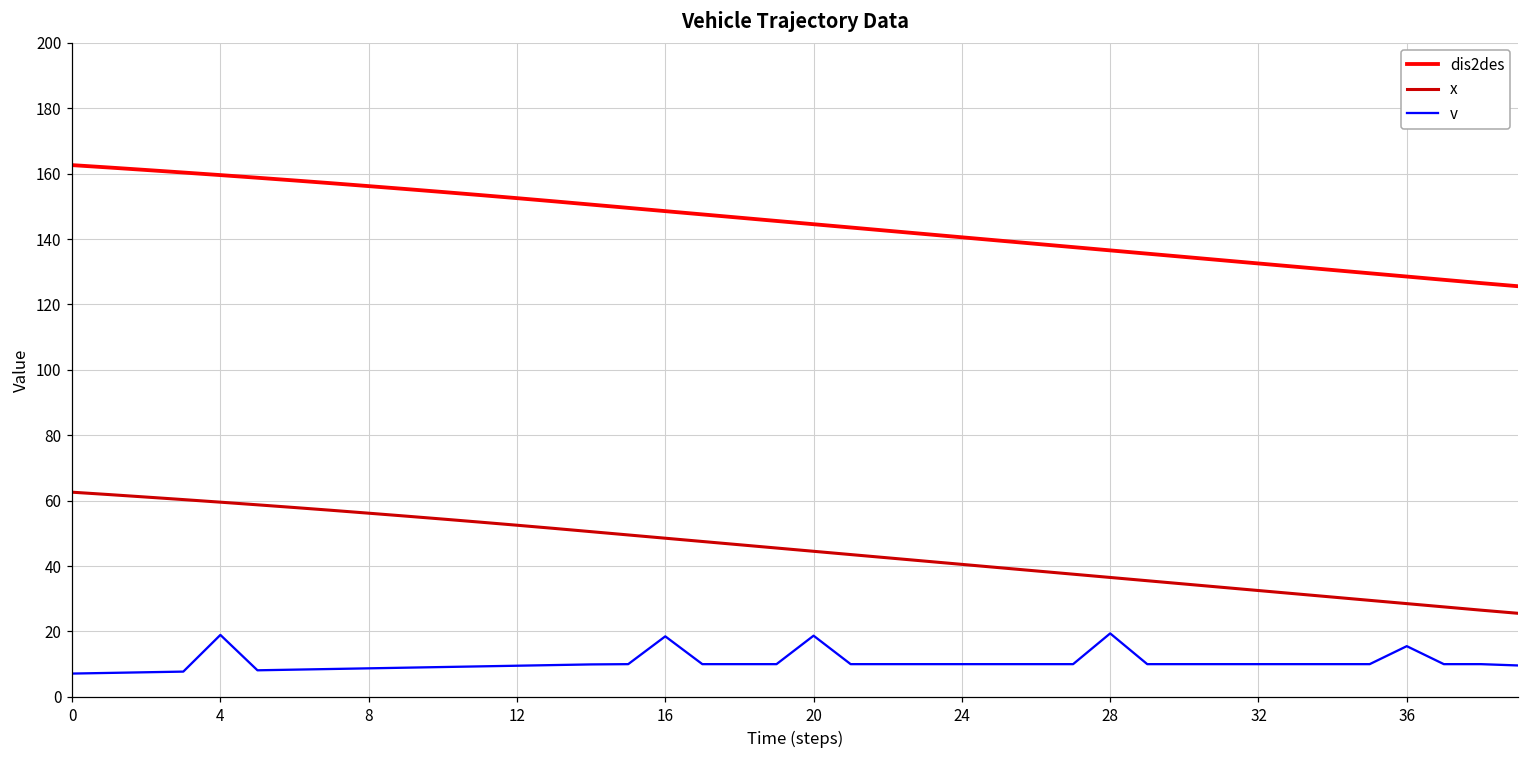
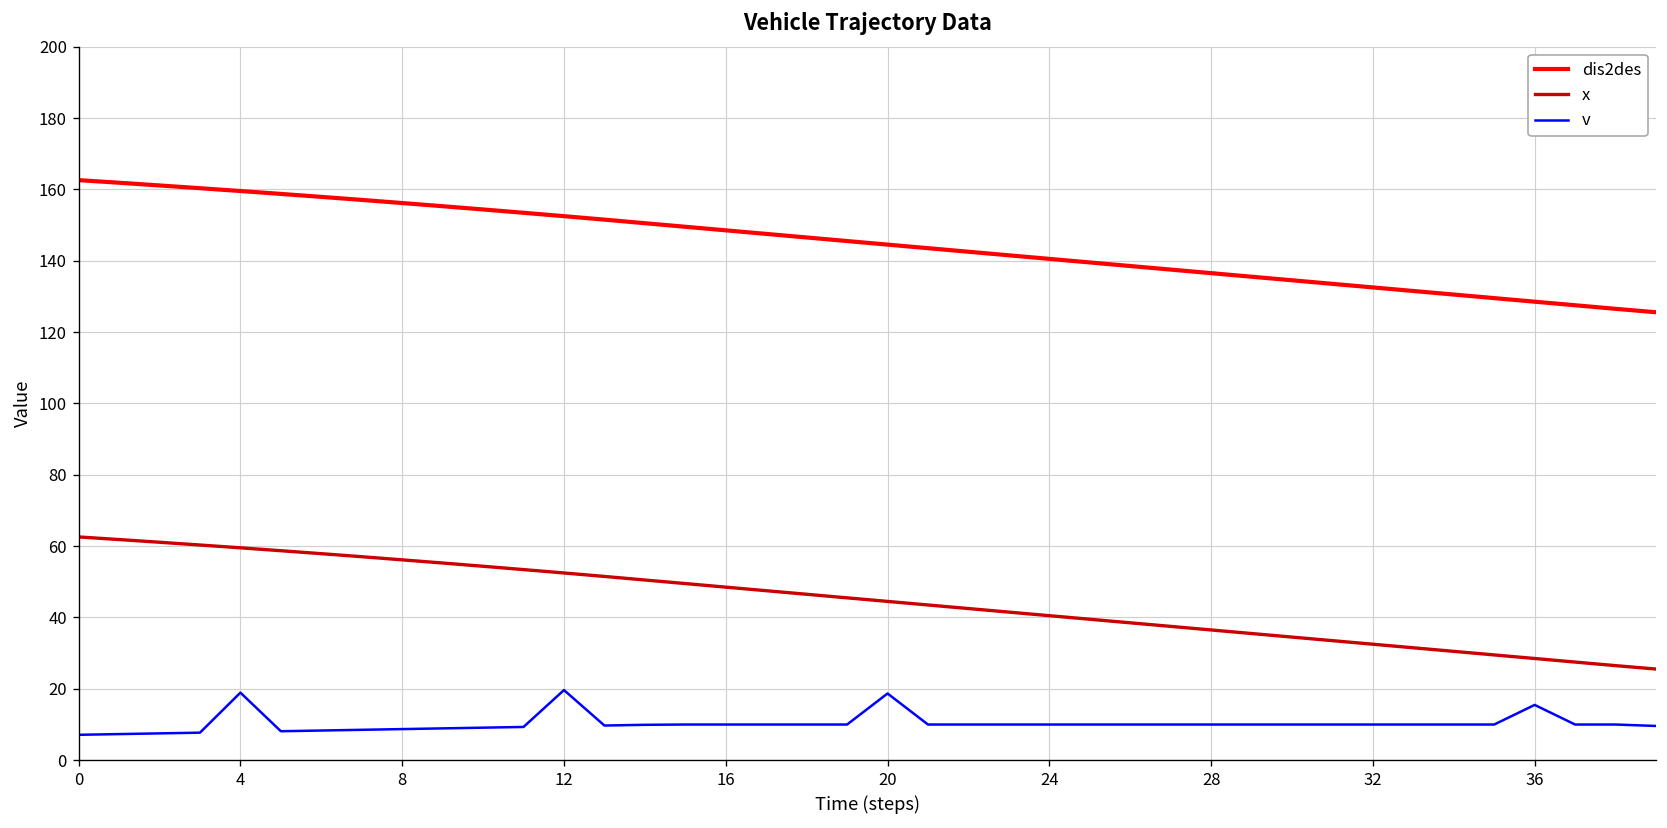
v, 12: 10 -> 20
v, 16: 19 -> 10
v, 28: 19 -> 10
